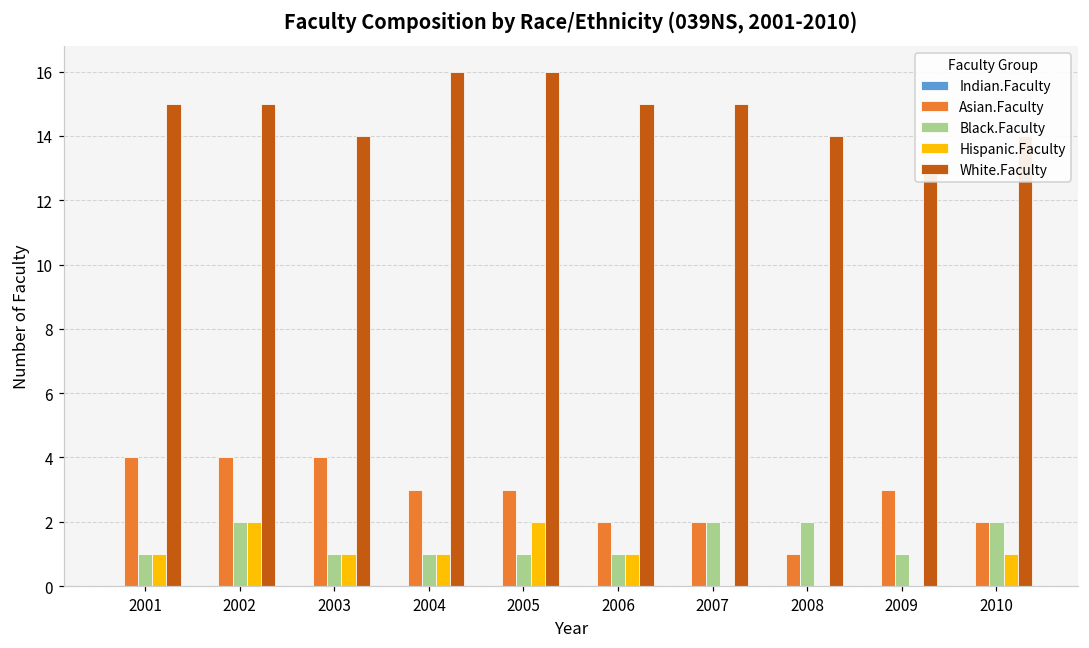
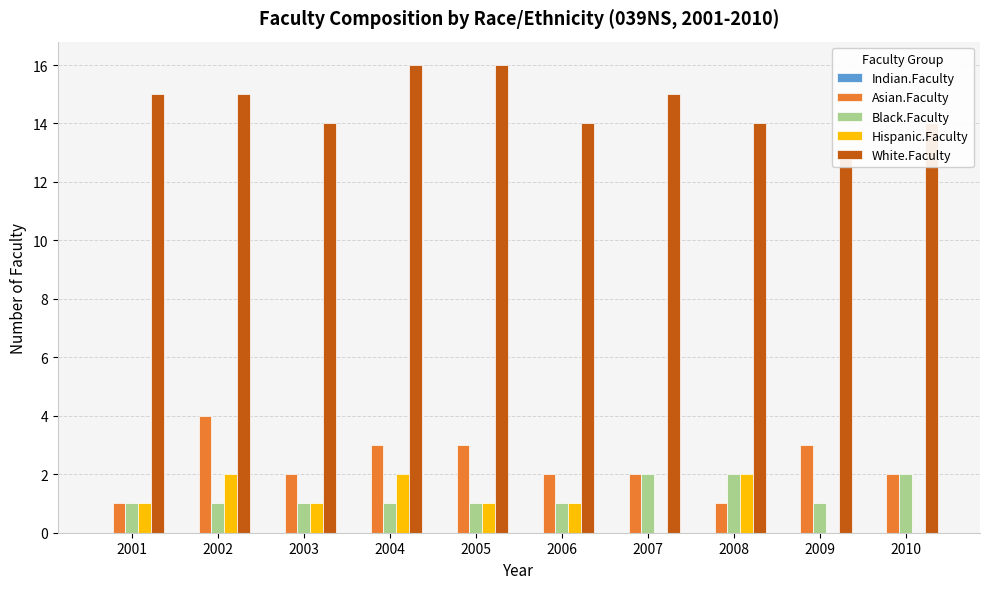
Asian.Faculty, 2001: 4 -> 1
Black.Faculty, 2002: 2 -> 1
Asian.Faculty, 2003: 4 -> 2
Hispanic.Faculty, 2004: 1 -> 2
Hispanic.Faculty, 2005: 2 -> 1
White.Faculty, 2006: 15 -> 14
Hispanic.Faculty, 2008: 0 -> 2
Hispanic.Faculty, 2010: 1 -> 0
